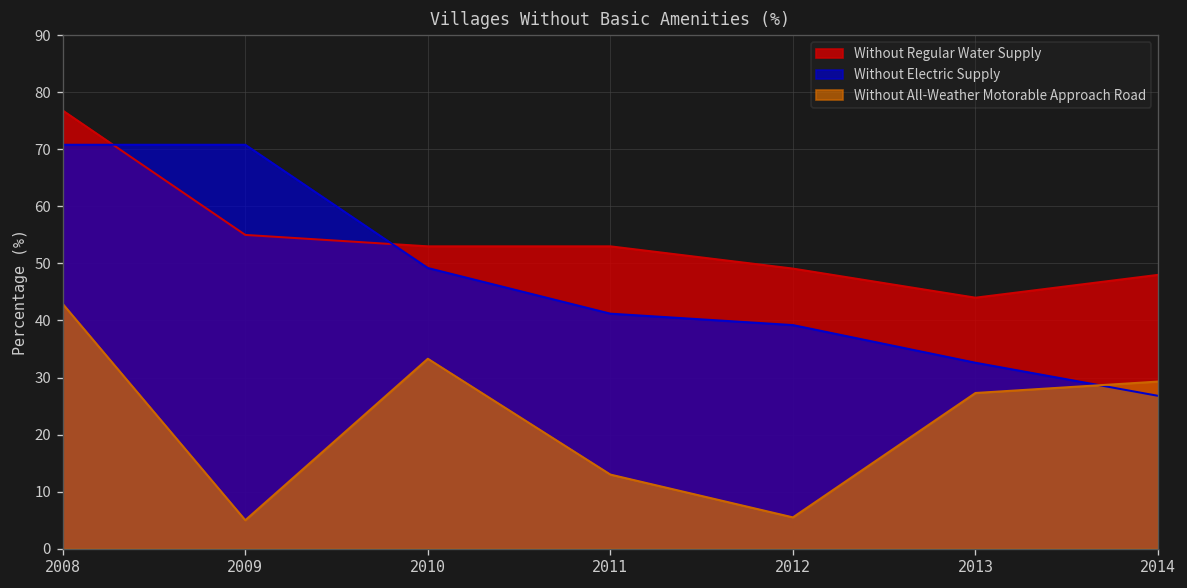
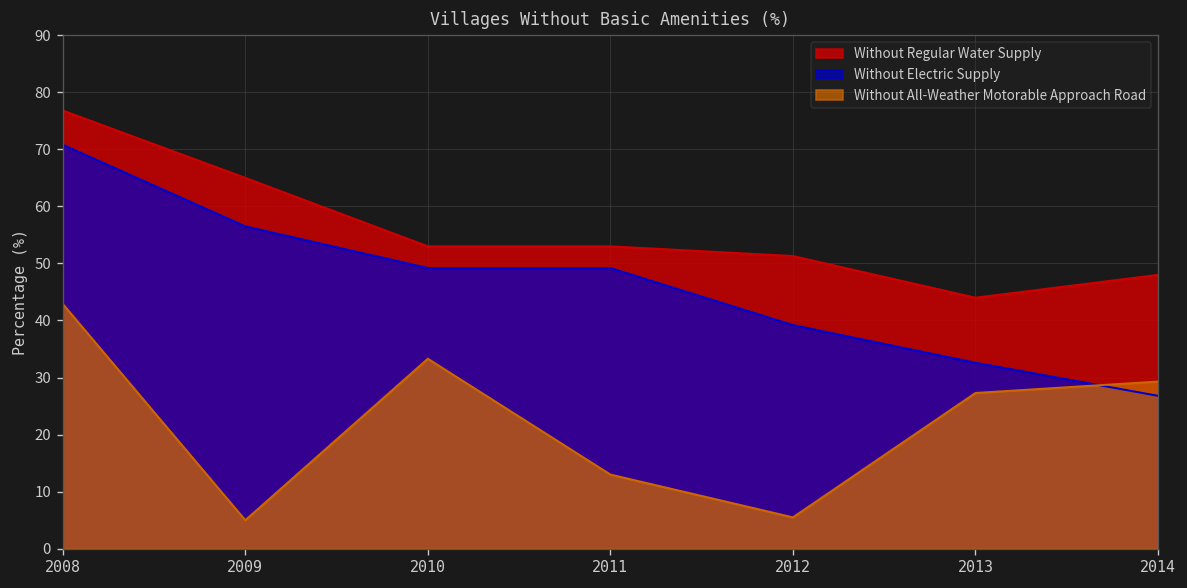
Without Regular Water Supply, 2009: 55 -> 65
Without Electric Supply, 2009: 71 -> 57
Without Electric Supply, 2011: 41 -> 49
Without Regular Water Supply, 2012: 49 -> 51
